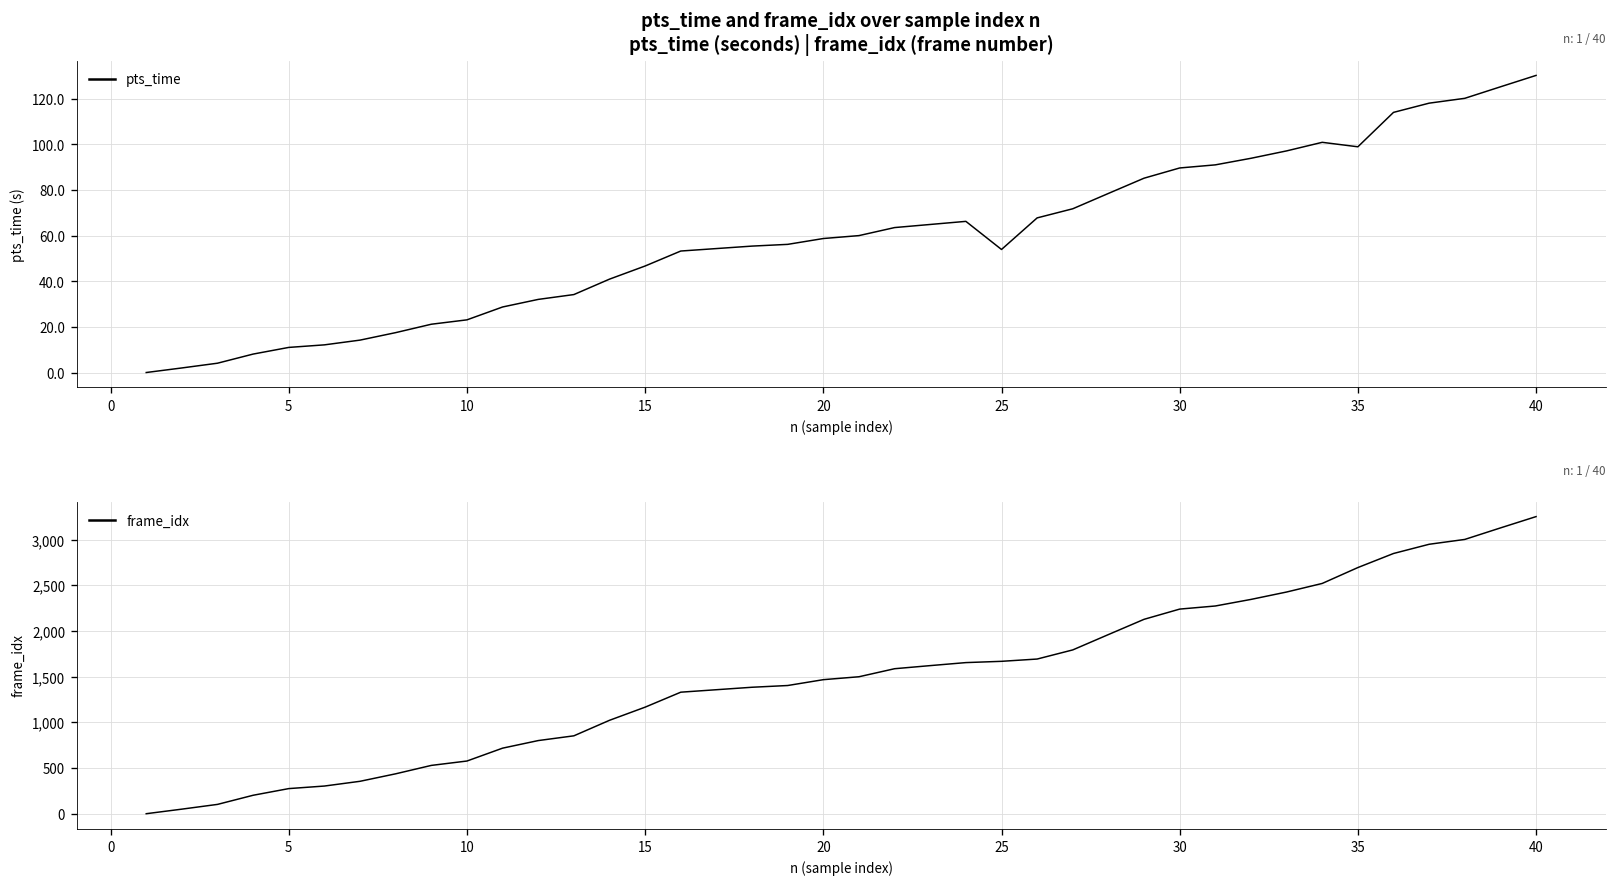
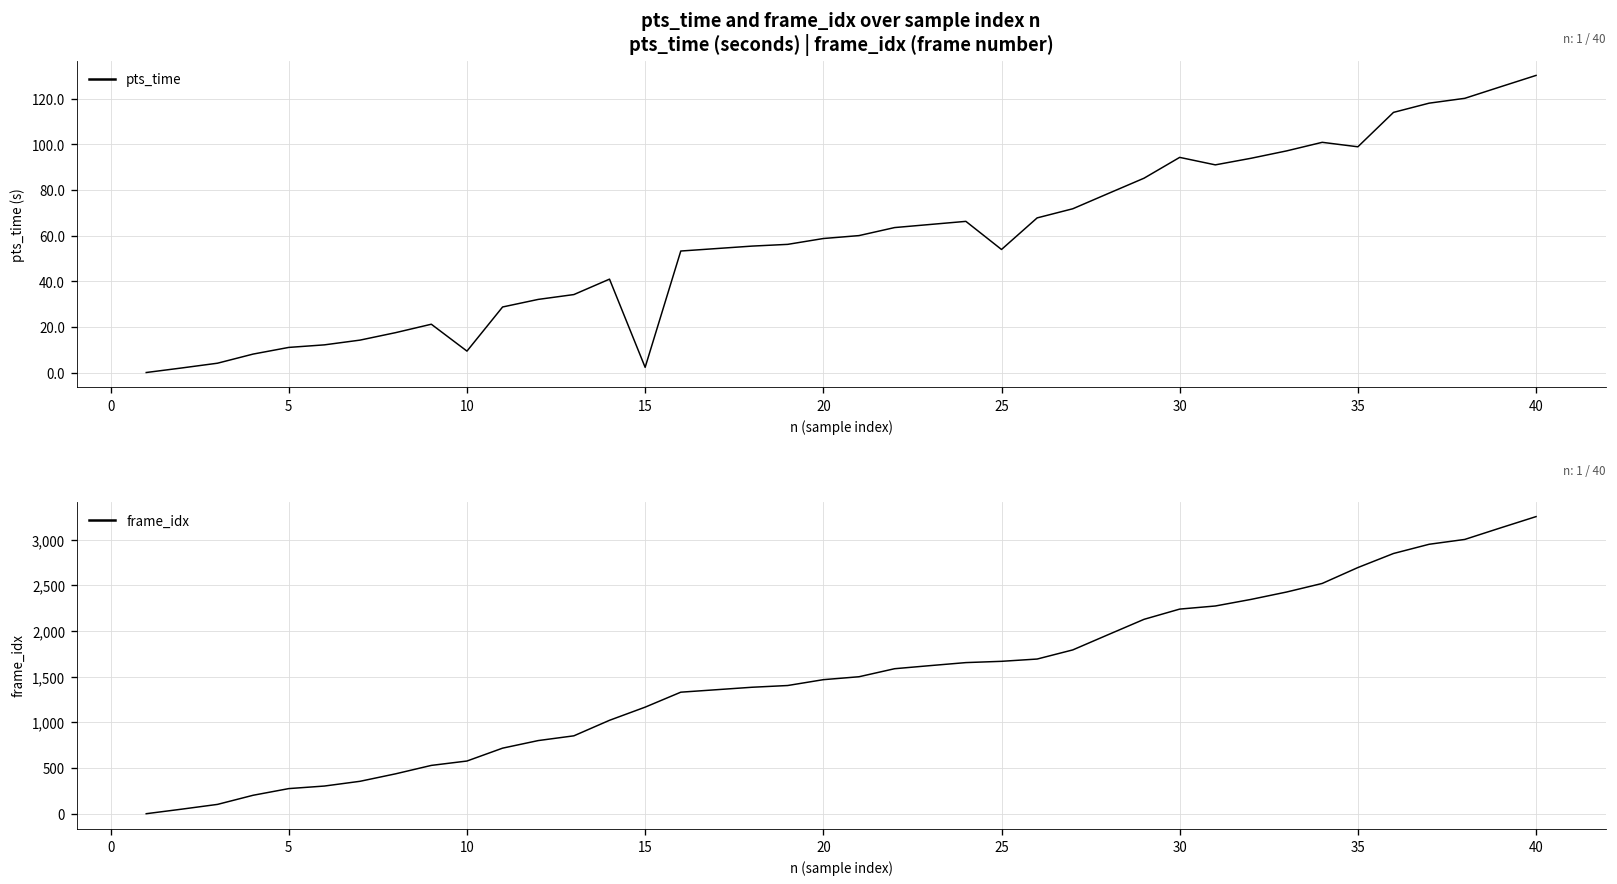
pts_time and frame_idx over sample index n pts_time (seconds) | frame_idx (frame number), 10: 23 -> 9
pts_time and frame_idx over sample index n pts_time (seconds) | frame_idx (frame number), 15: 47 -> 2
pts_time and frame_idx over sample index n pts_time (seconds) | frame_idx (frame number), 30: 90 -> 94
